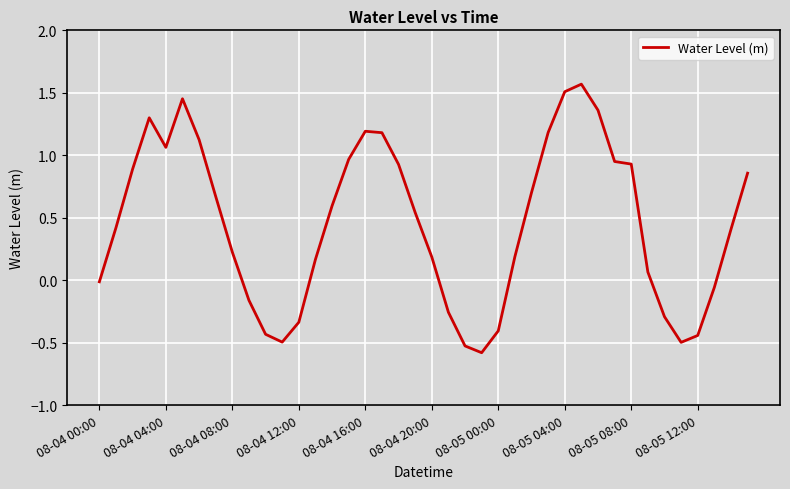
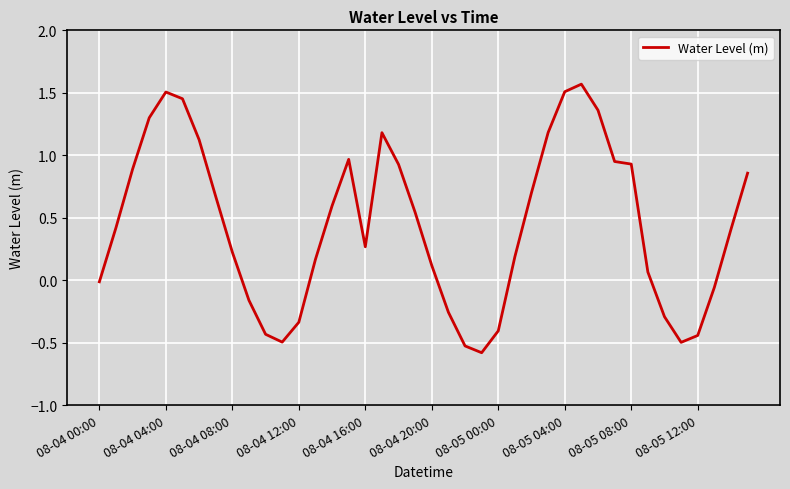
08-04 04:00: 1.06 -> 1.51
08-04 16:00: 1.19 -> 0.27
08-04 20:00: 0.19 -> 0.12
